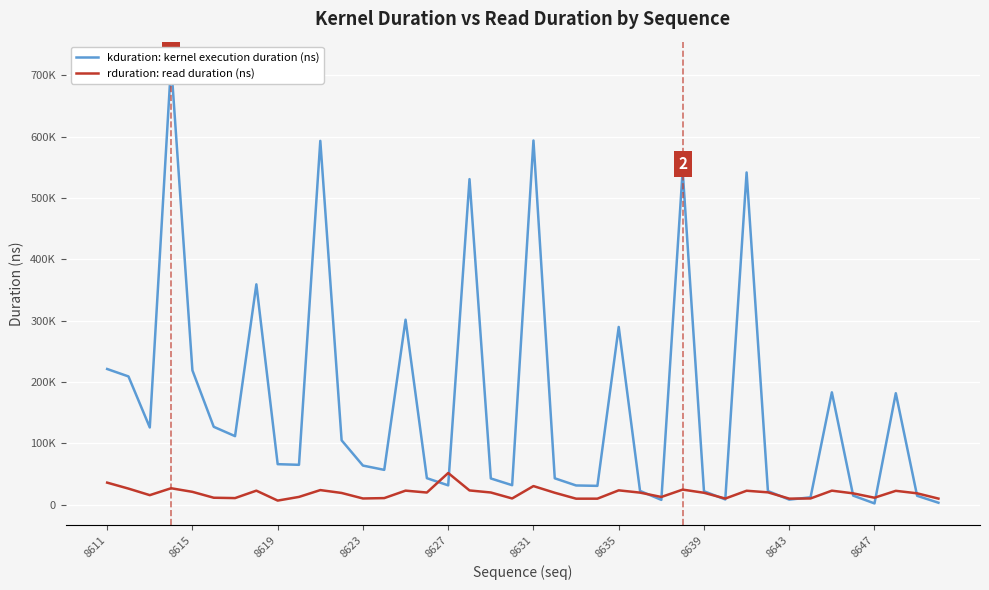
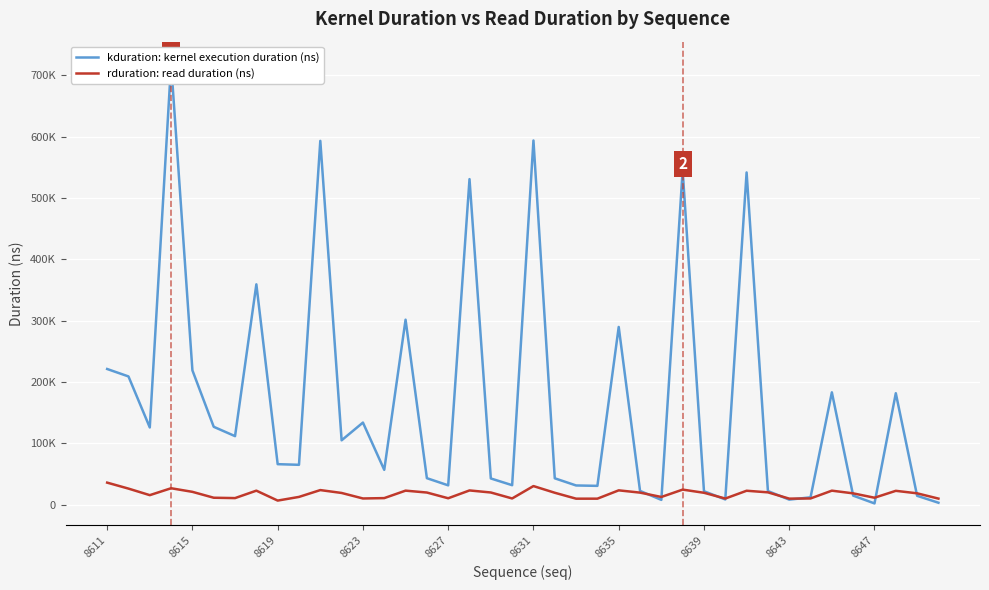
kduration: kernel execution duration (ns), 8623: 60000 -> 130000
rduration: read duration (ns), 8627: 50000 -> 10000
